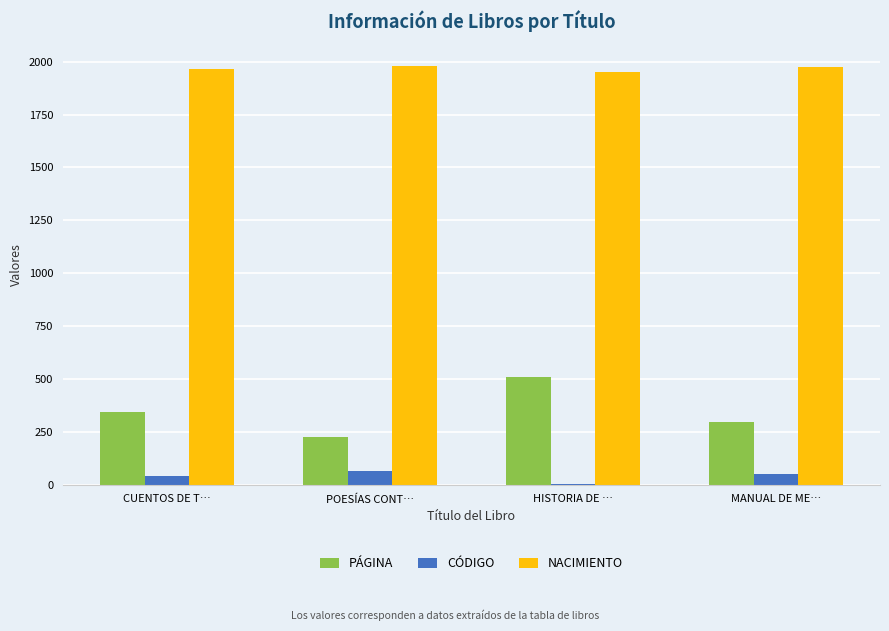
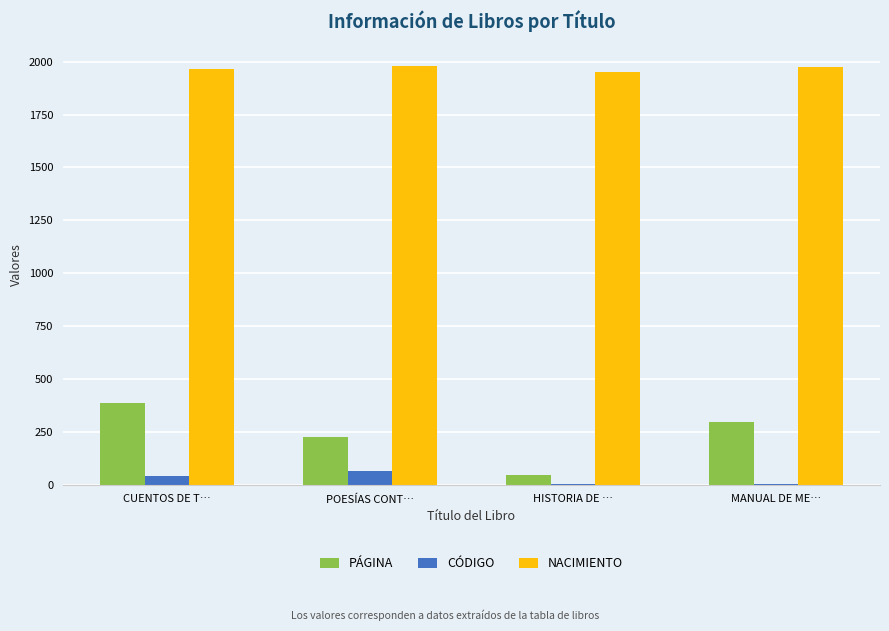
PÁGINA, CUENTOS DE T…: 340 -> 390
PÁGINA, HISTORIA DE …: 510 -> 40
CÓDIGO, MANUAL DE ME…: 50 -> 10
